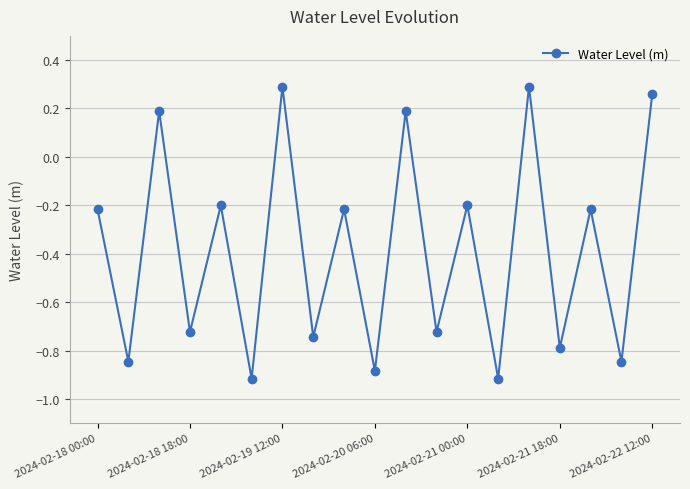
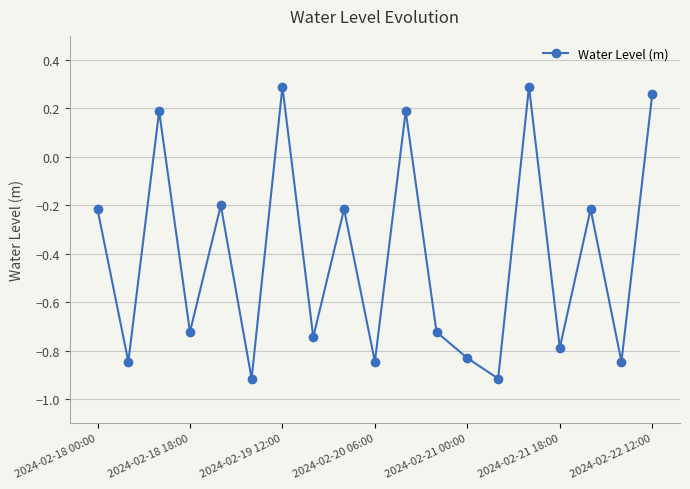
2024-02-20 06:00: -0.88 -> -0.85
2024-02-21 00:00: -0.20 -> -0.83
